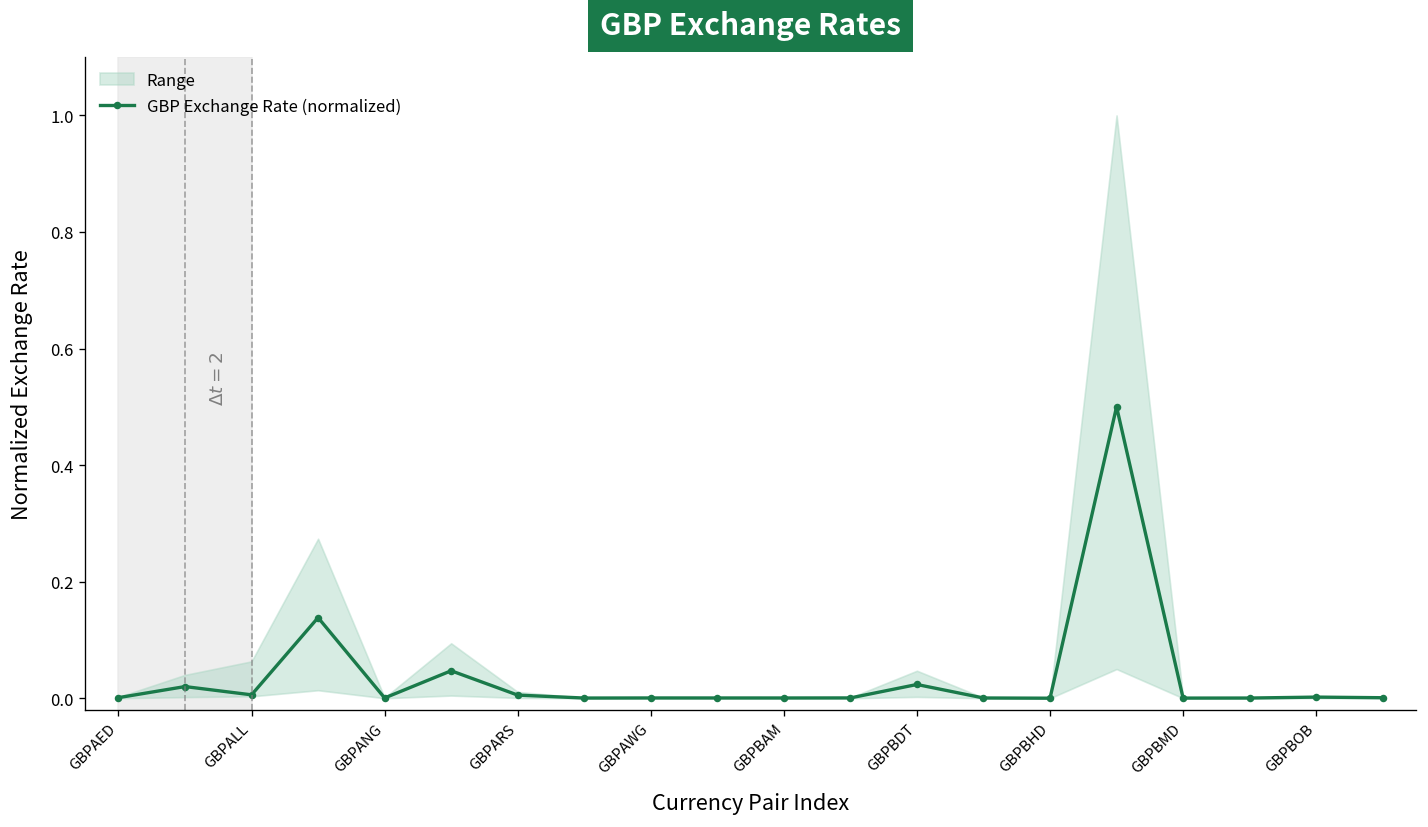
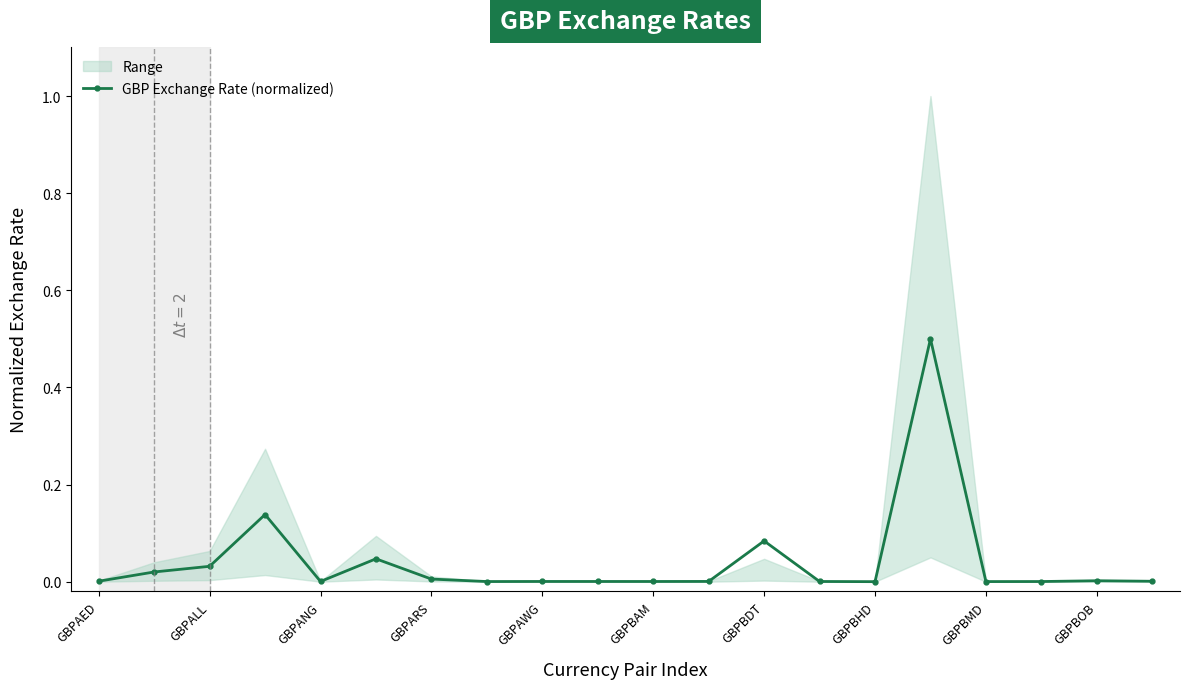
GBP Exchange Rate (normalized), GBPALL: 0.01 -> 0.03
GBP Exchange Rate (normalized), GBPBDT: 0.02 -> 0.08
